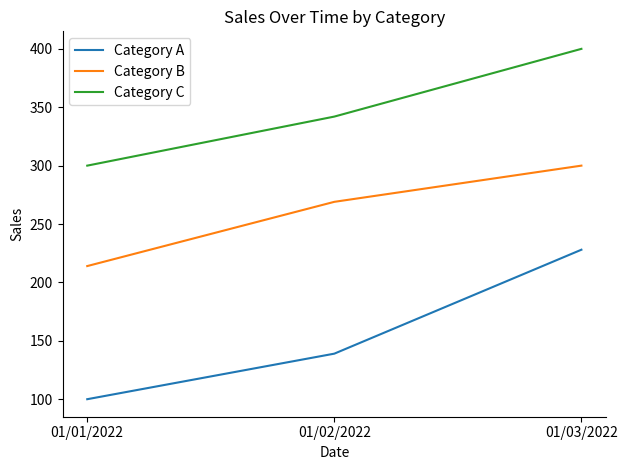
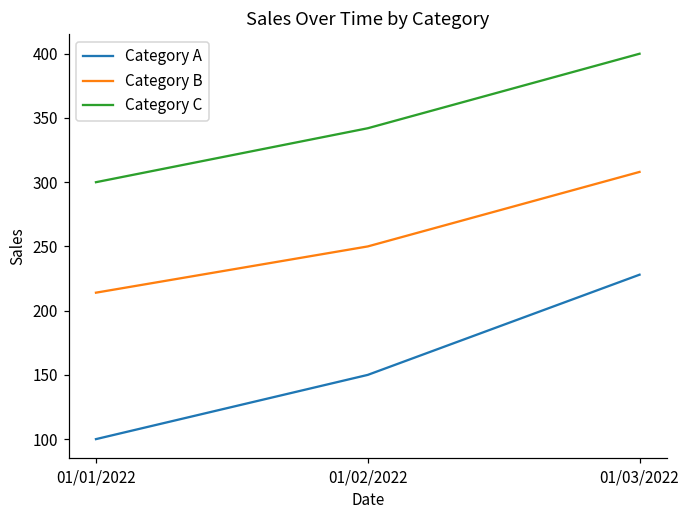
Category A, 01/02/2022: 139 -> 150
Category B, 01/02/2022: 269 -> 250
Category B, 01/03/2022: 300 -> 308
